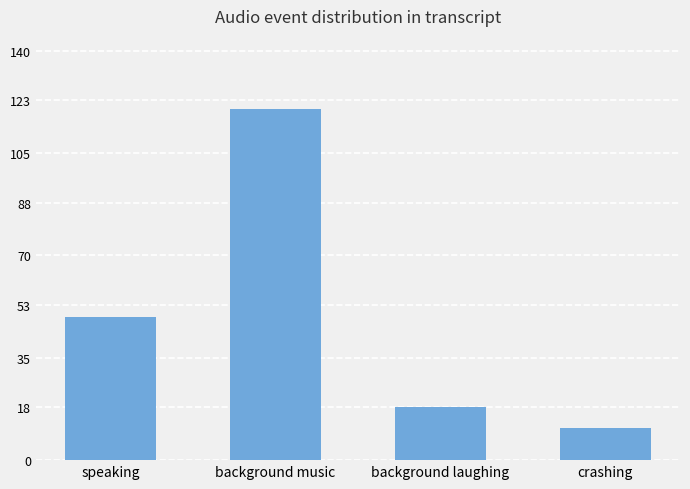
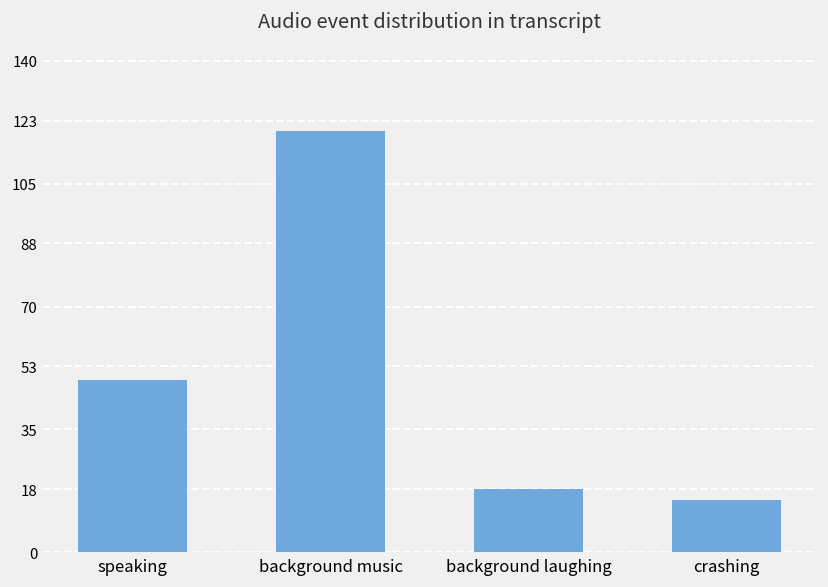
crashing: 11 -> 15
